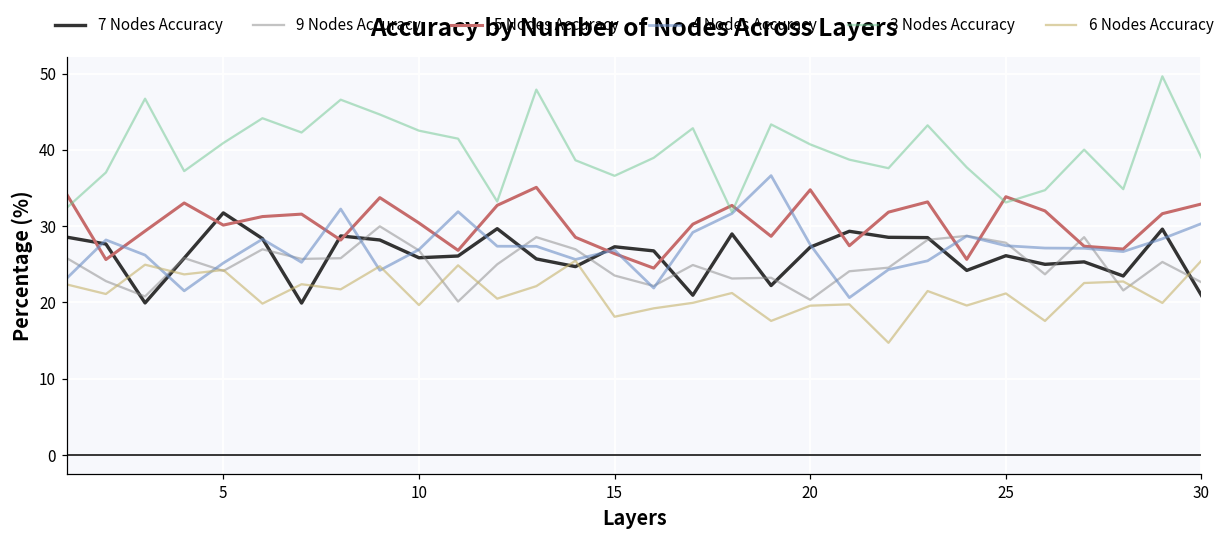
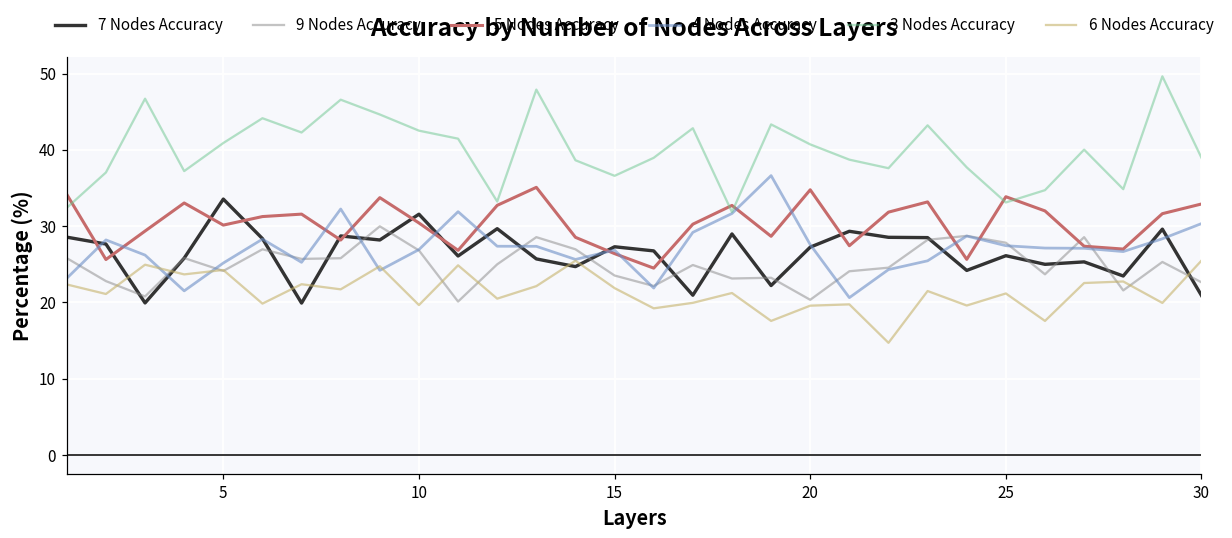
7 Nodes Accuracy, 5: 32 -> 34
7 Nodes Accuracy, 10: 26 -> 32
6 Nodes Accuracy, 15: 18 -> 22
